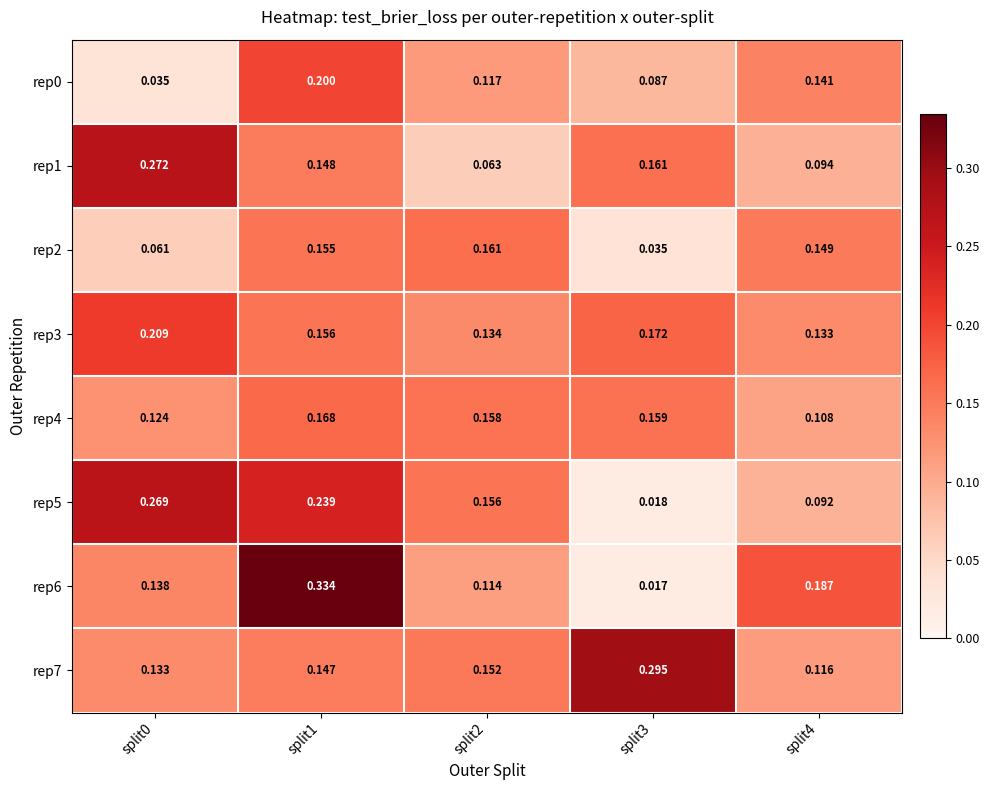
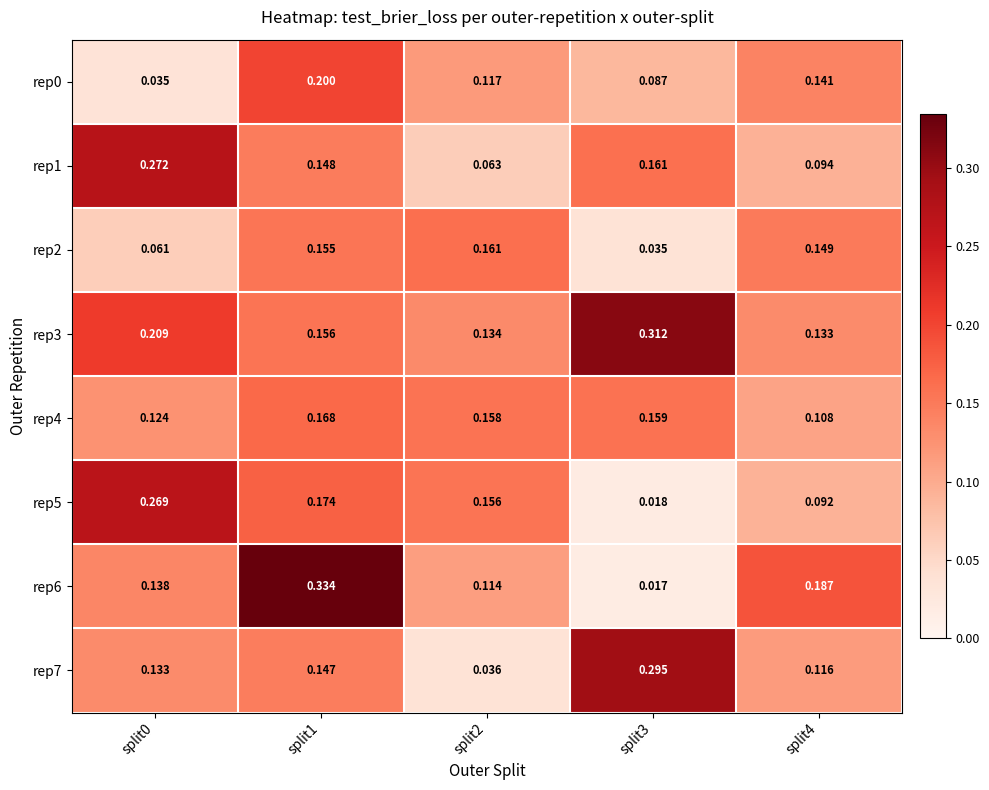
rep3, split3: 0.172 -> 0.312
rep5, split1: 0.239 -> 0.174
rep7, split2: 0.152 -> 0.036
